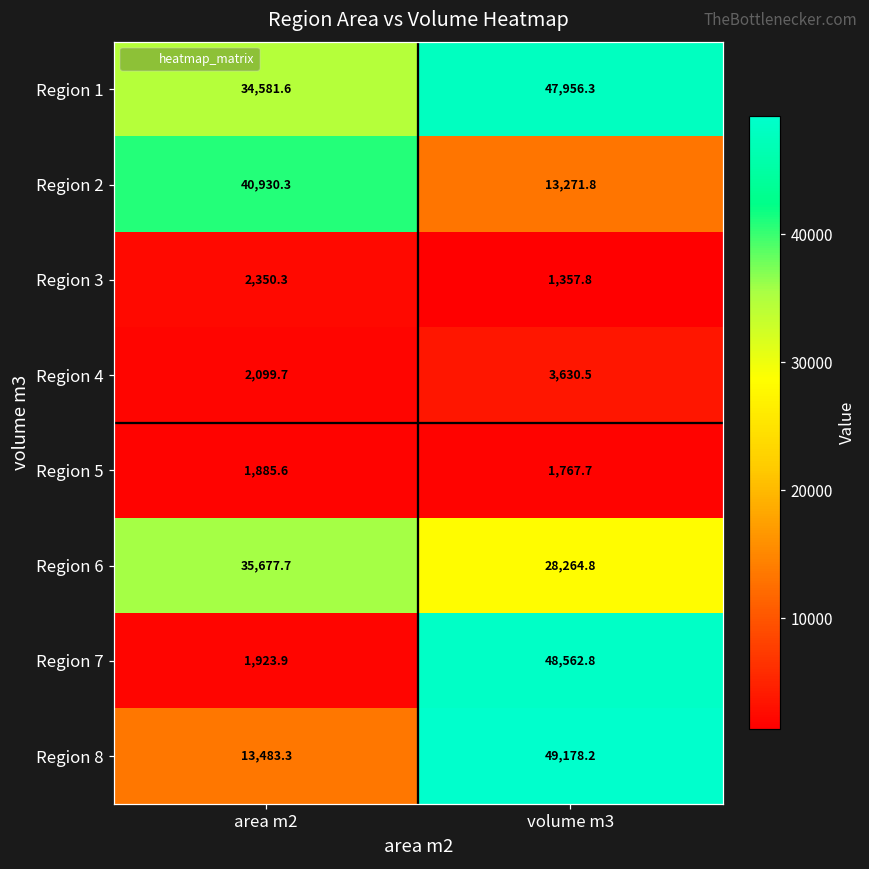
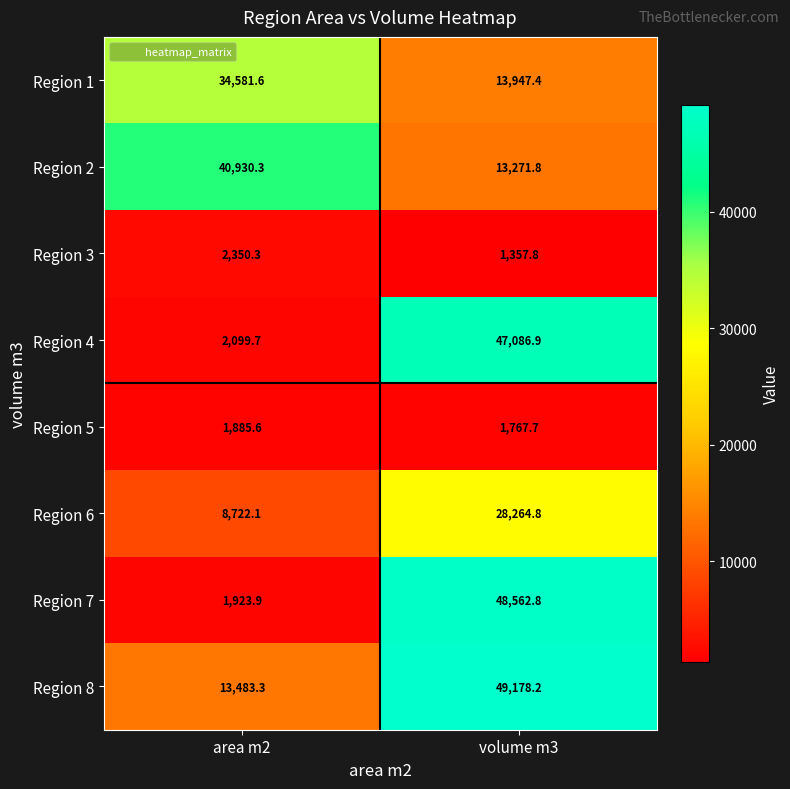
Region 1, volume m3: 47,956.3 -> 13,947.4
Region 4, volume m3: 3,630.5 -> 47,086.9
Region 6, area m2: 35,677.7 -> 8,722.1
